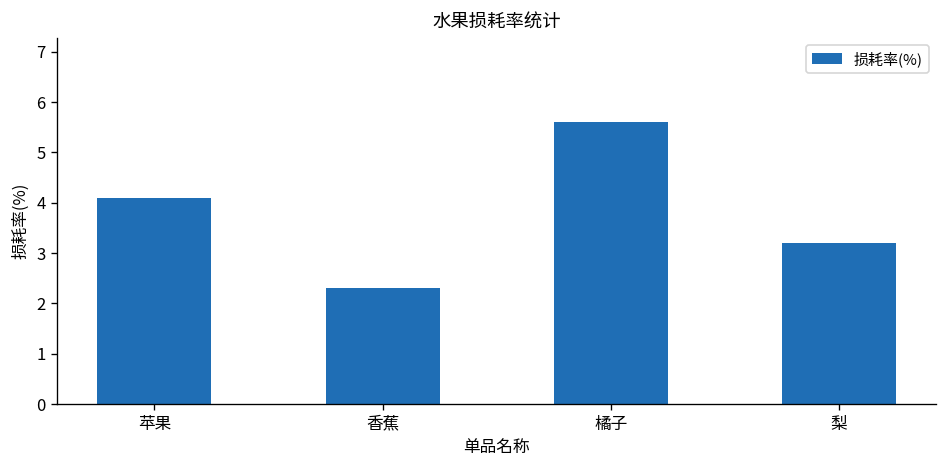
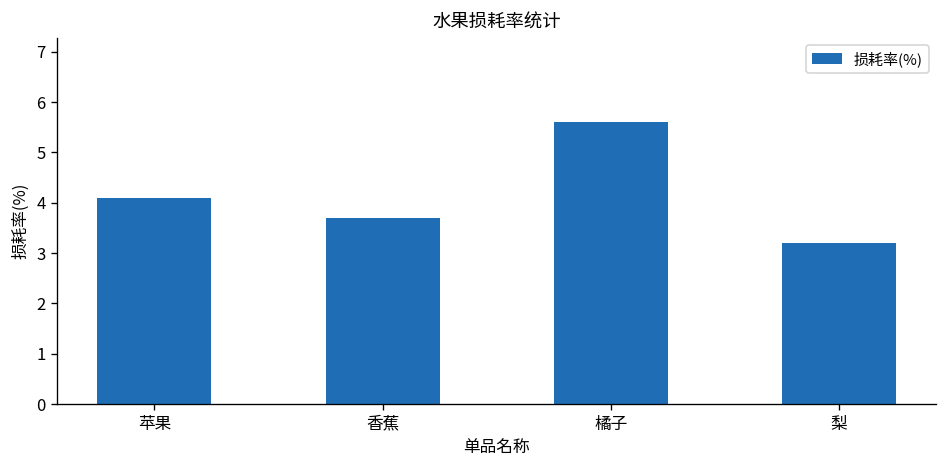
香蕉: 2.3 -> 3.7
